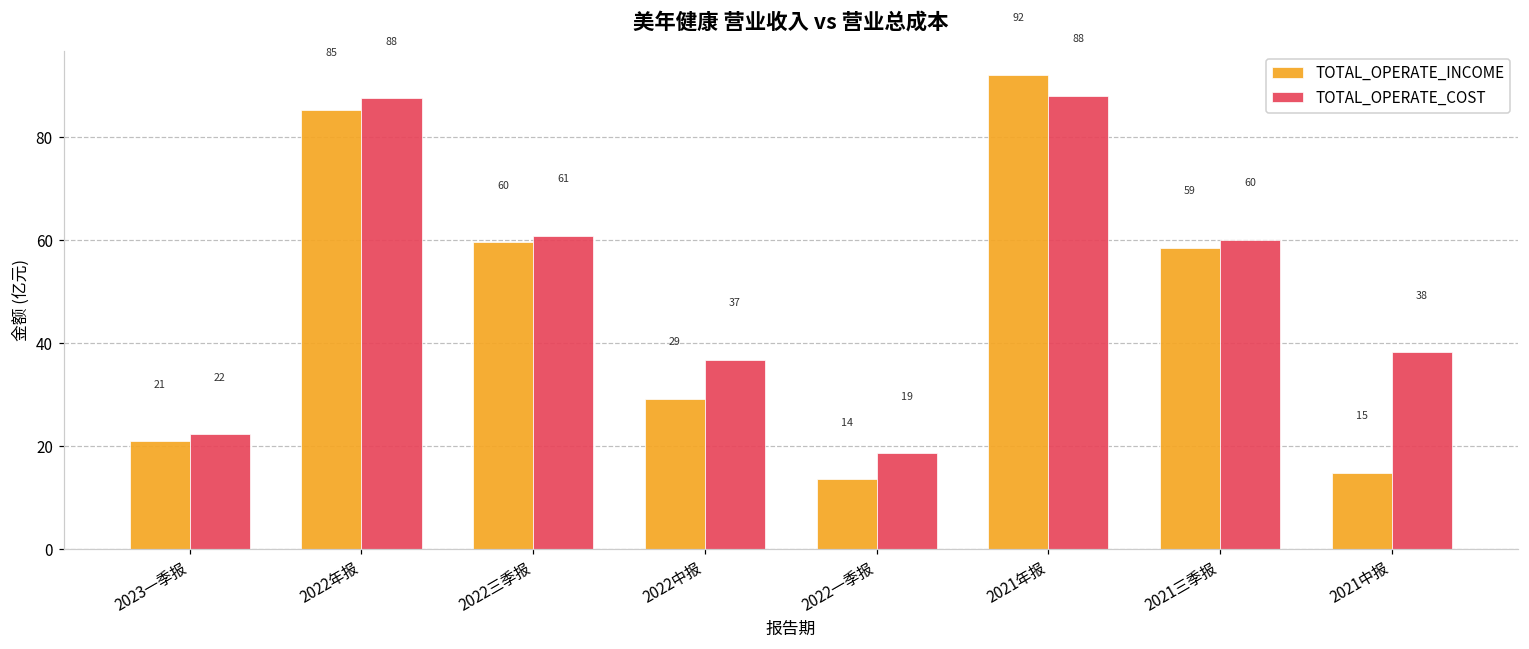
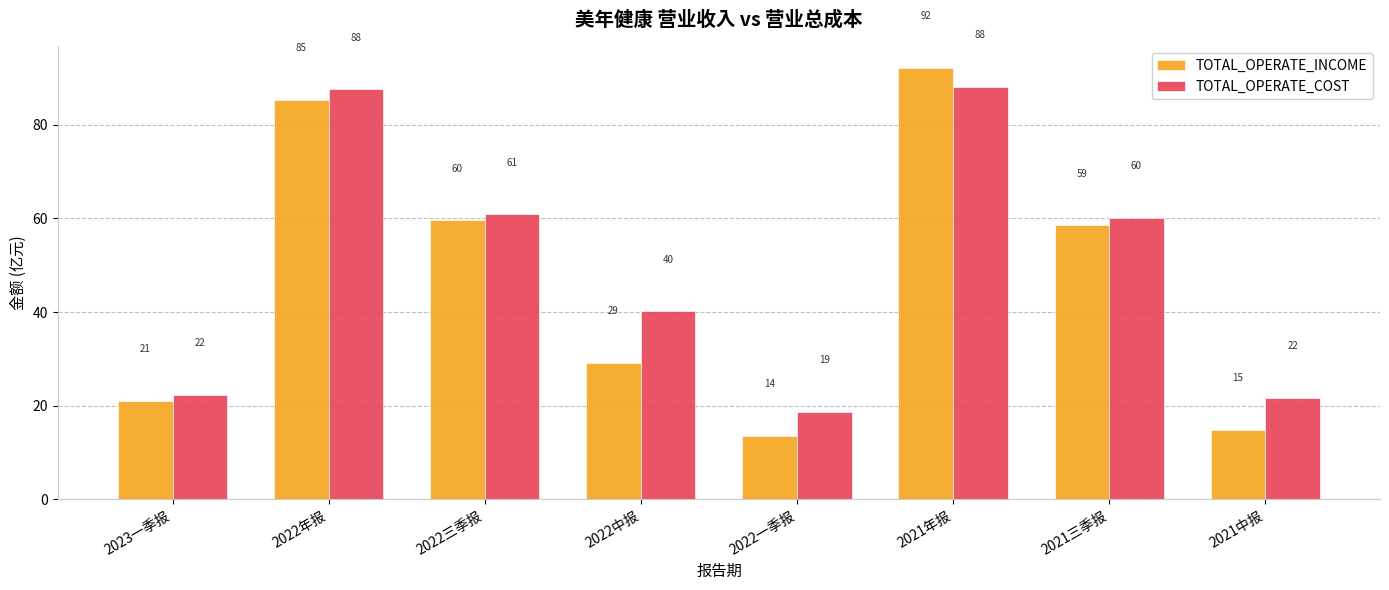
TOTAL_OPERATE_COST, 2022中报: 37 -> 40
TOTAL_OPERATE_COST, 2021中报: 38 -> 22
